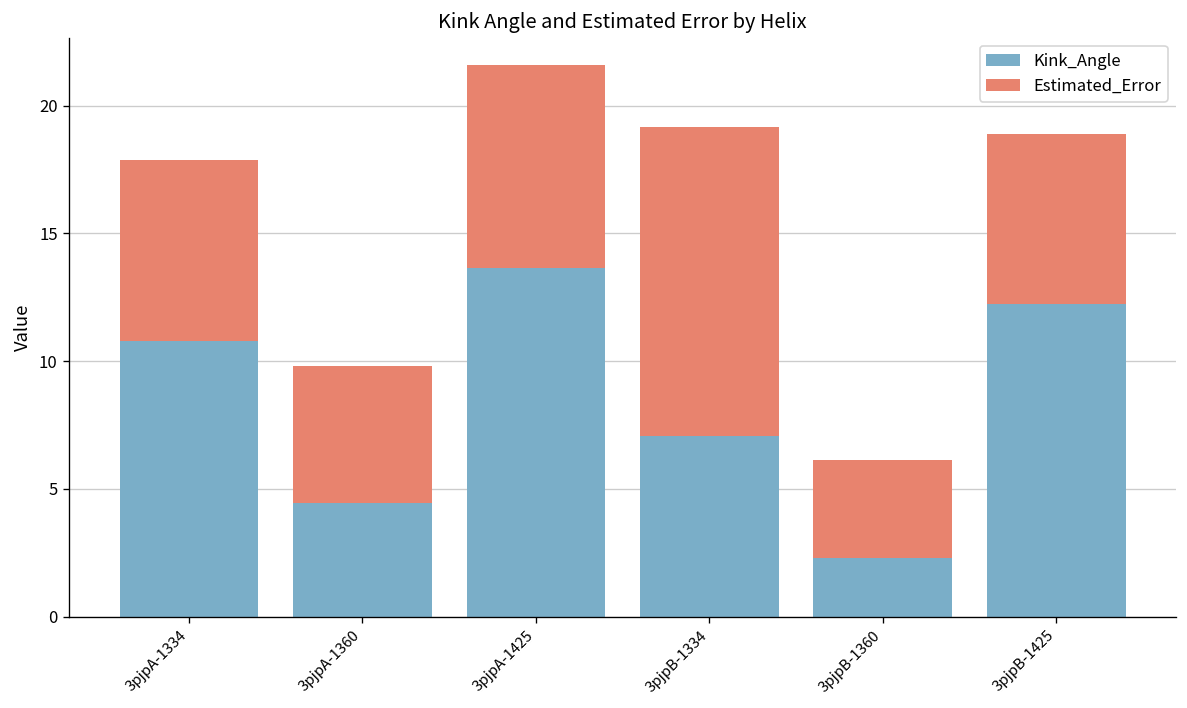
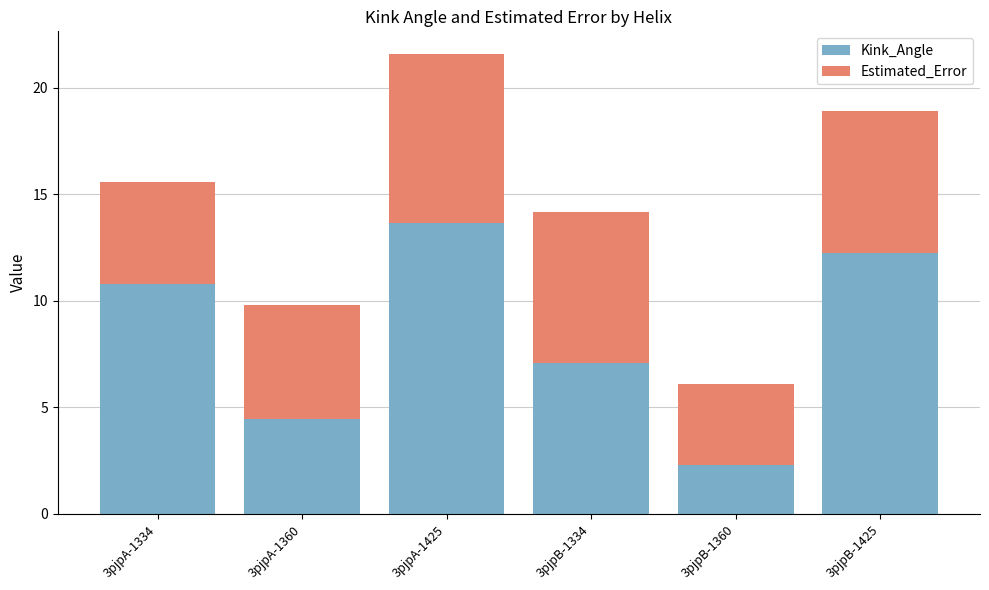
Estimated_Error, 3pjpA-1334: 7.1 -> 4.8
Estimated_Error, 3pjpB-1334: 12.1 -> 7.1
